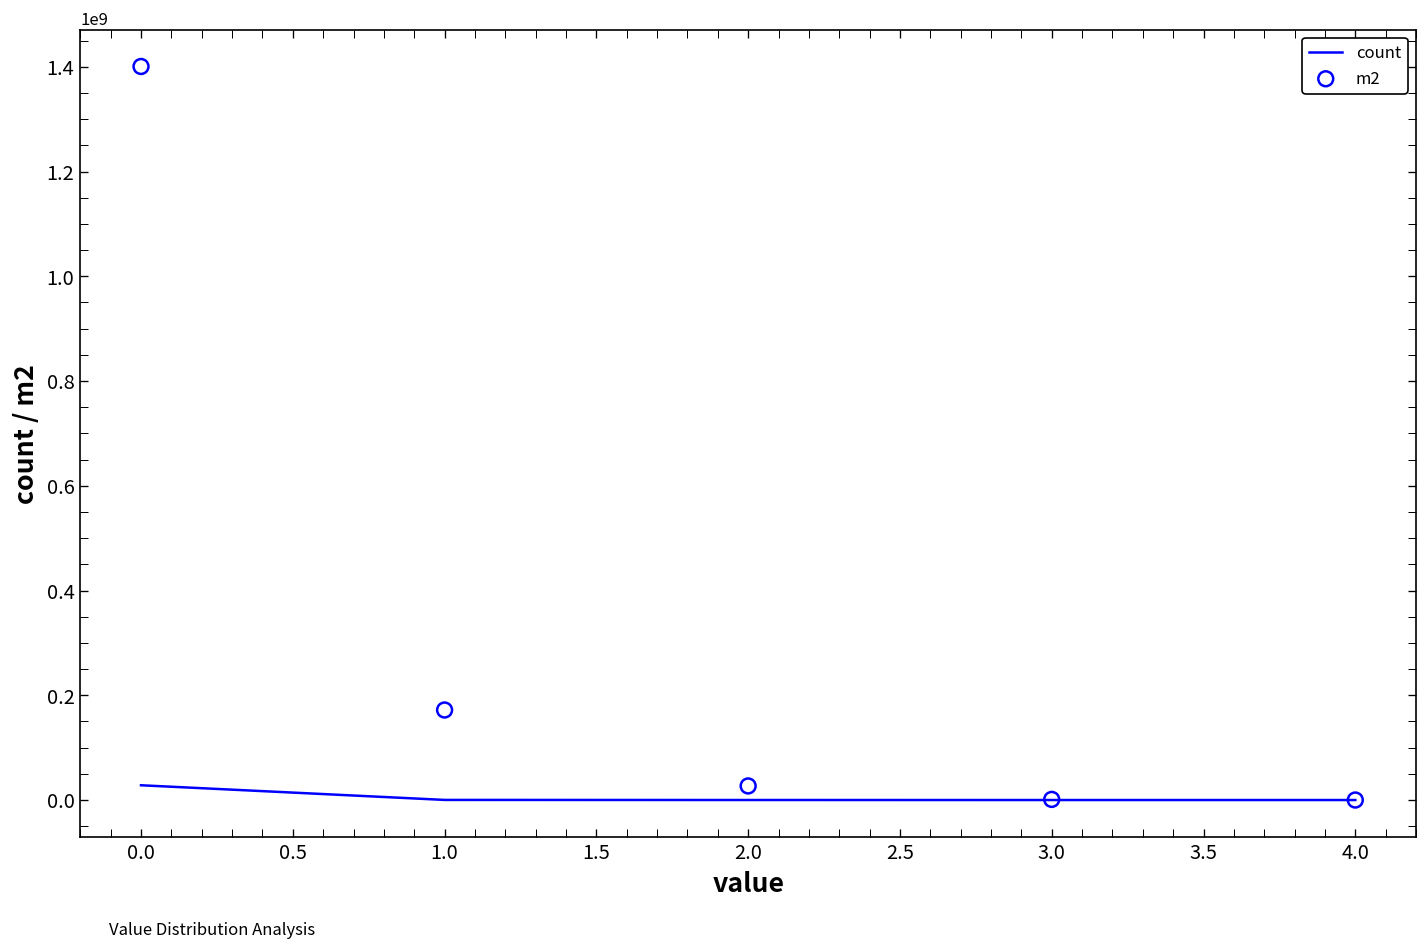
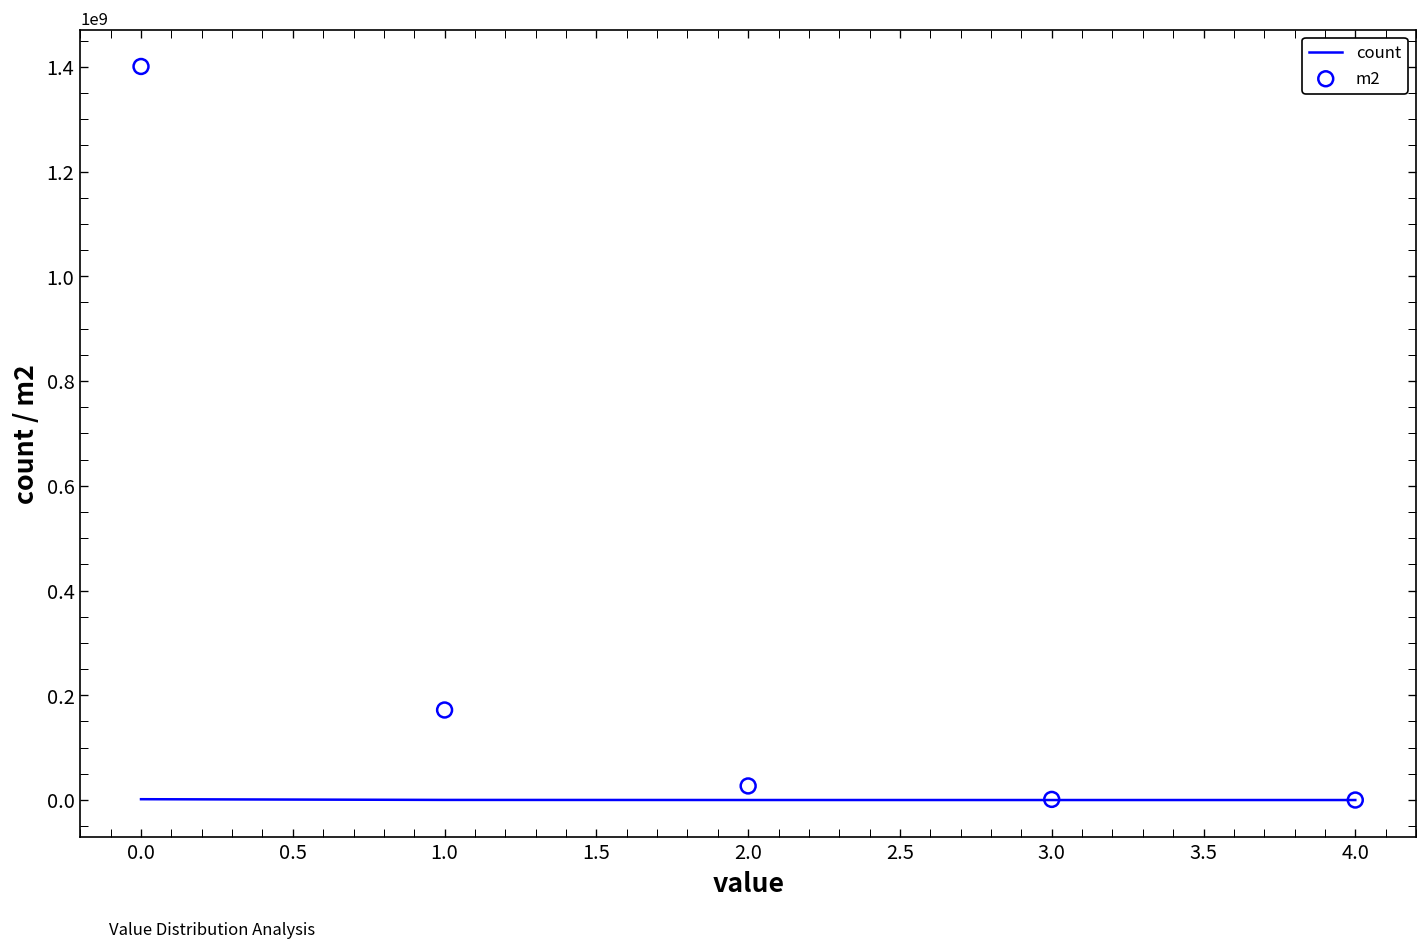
count, 0.0: 30000000 -> 0
